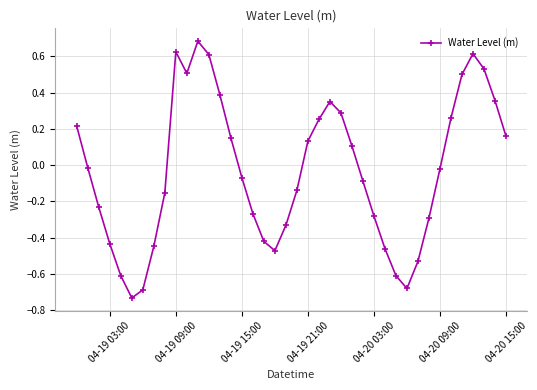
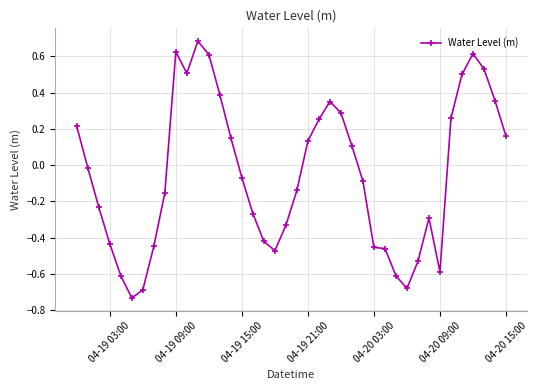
04-20 03:00: -0.28 -> -0.45
04-20 09:00: -0.02 -> -0.59
